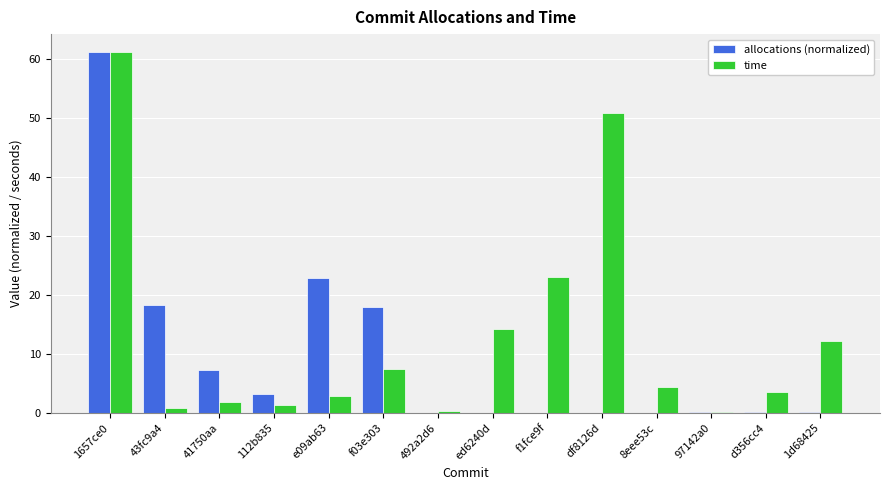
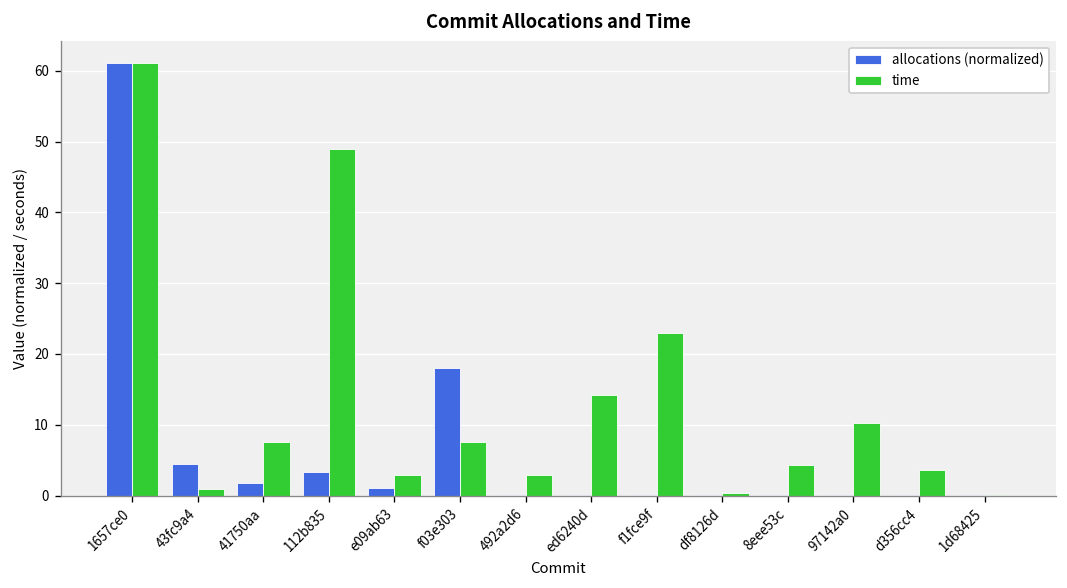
allocations (normalized), 43fc9a4: 18 -> 4
allocations (normalized), 41750aa: 7 -> 2
time, 41750aa: 2 -> 8
time, 112b835: 1 -> 49
allocations (normalized), e09ab63: 23 -> 1
time, 492a2d6: 0 -> 3
time, df8126d: 51 -> 0
time, 97142a0: 0 -> 10
time, 1d68425: 12 -> 0
